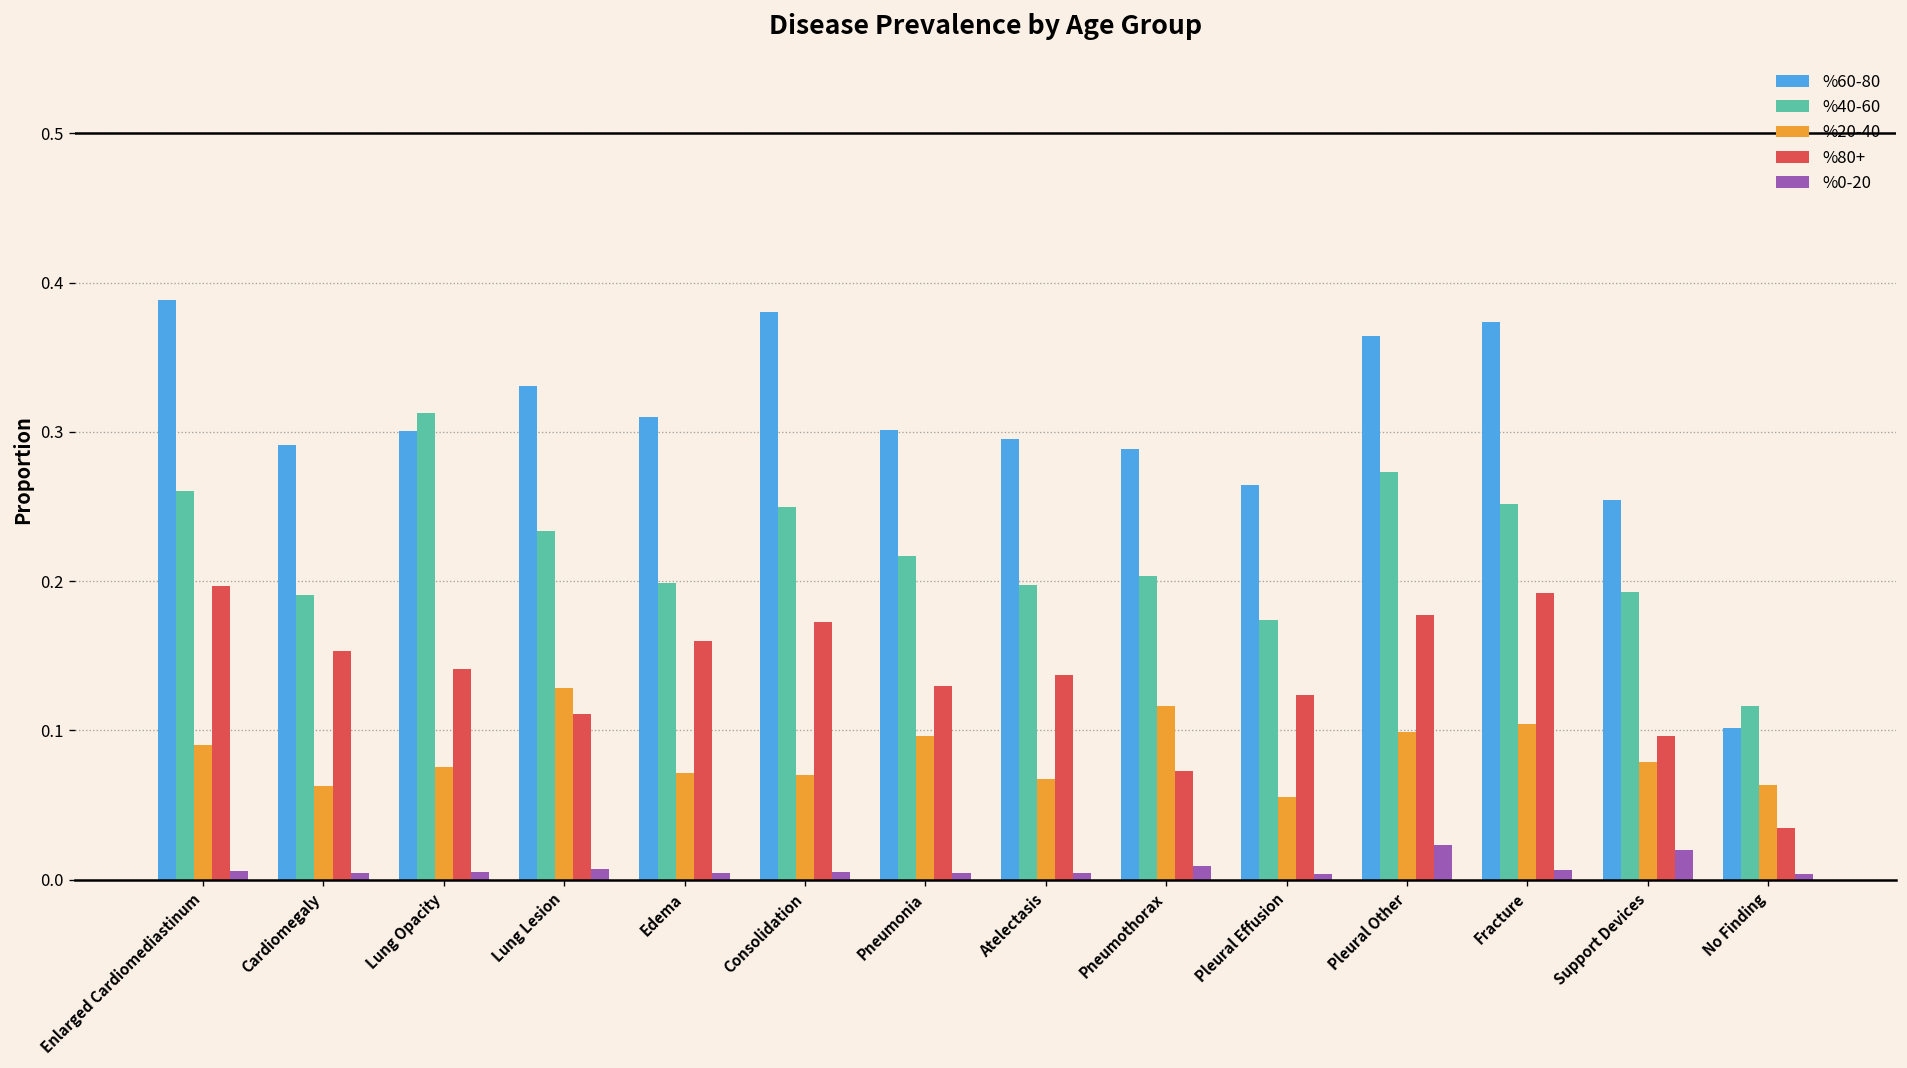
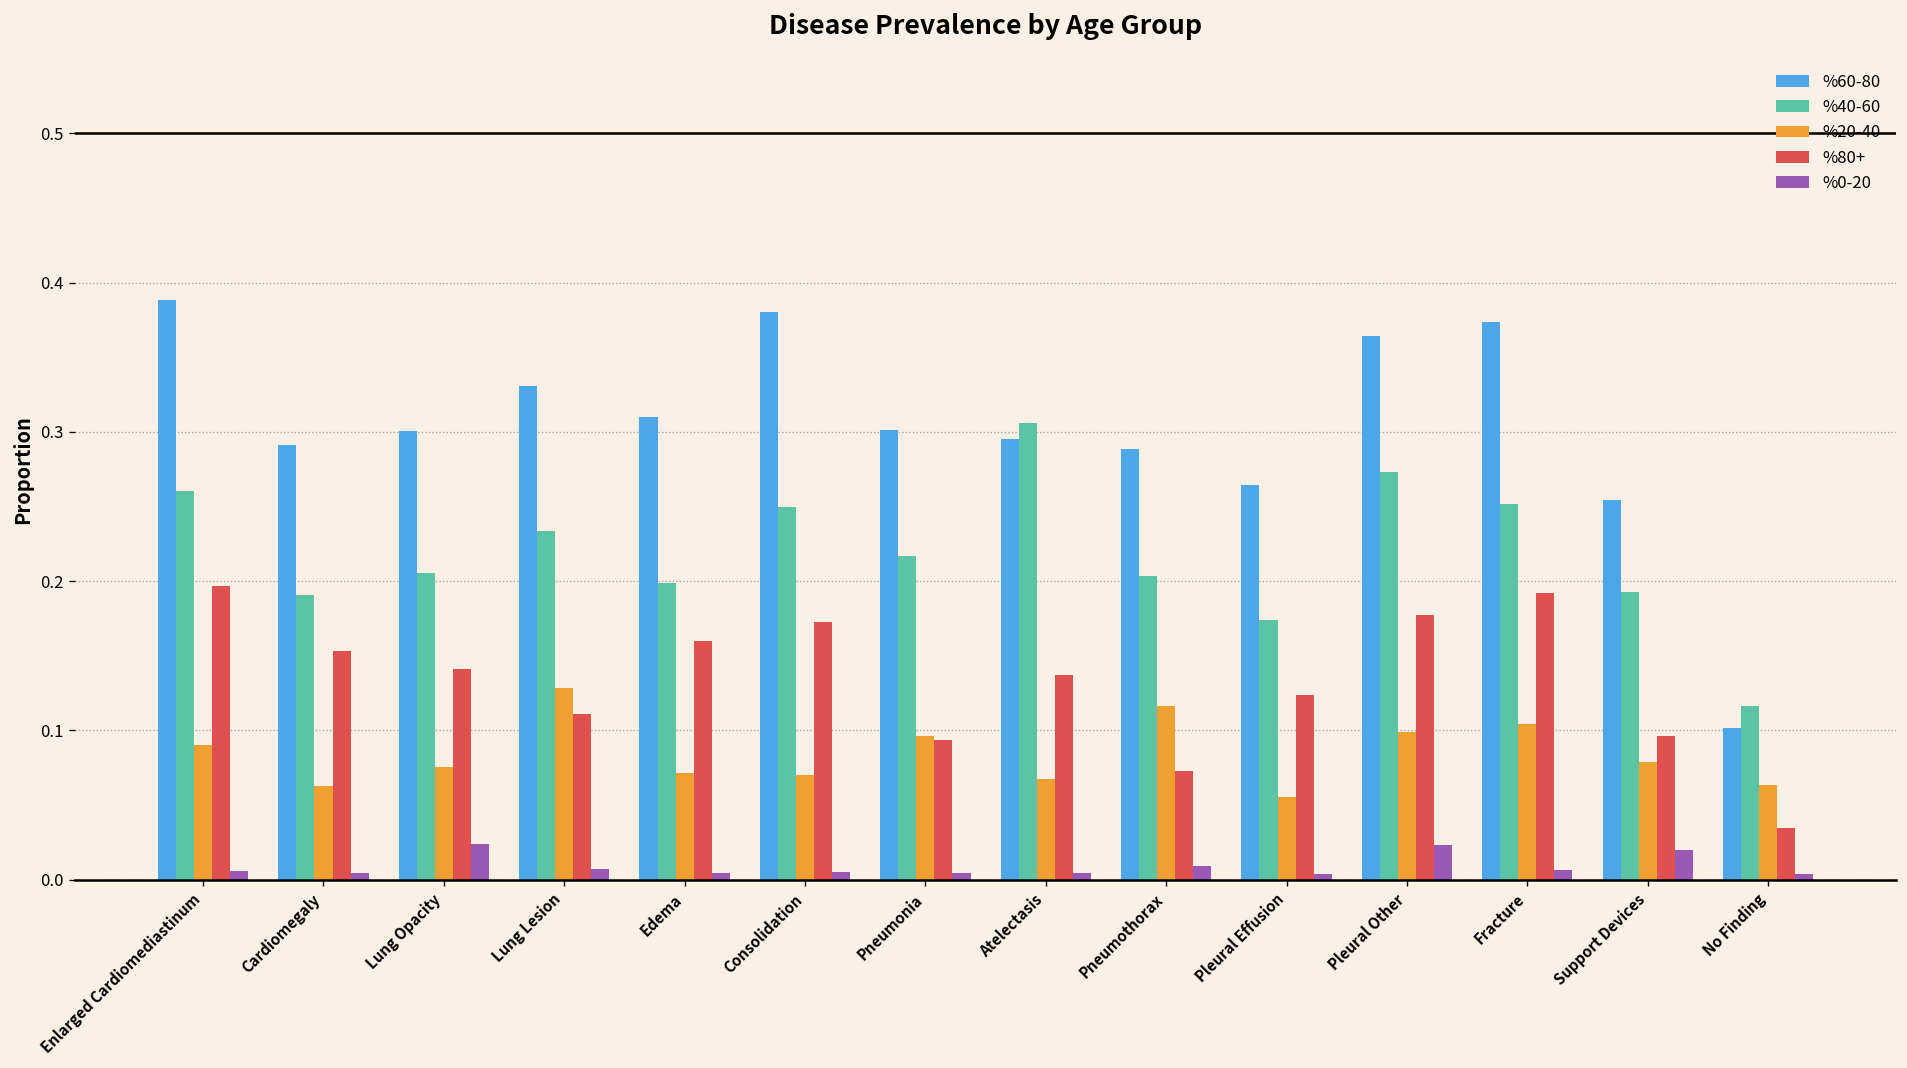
%40-60, Lung Opacity: 0.313 -> 0.205
%0-20, Lung Opacity: 0.005 -> 0.024
%80+, Pneumonia: 0.130 -> 0.094
%40-60, Atelectasis: 0.198 -> 0.306
